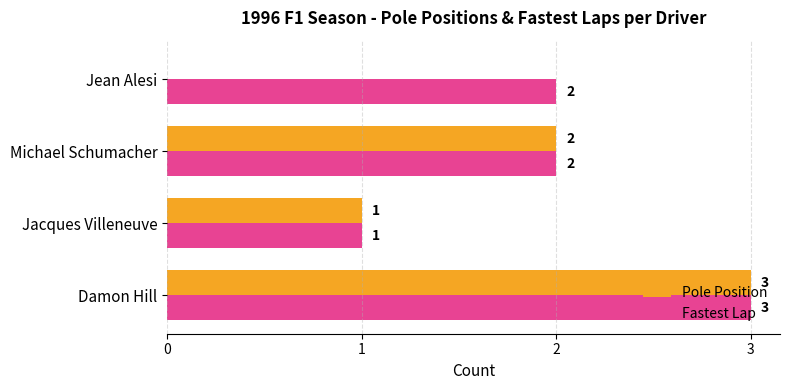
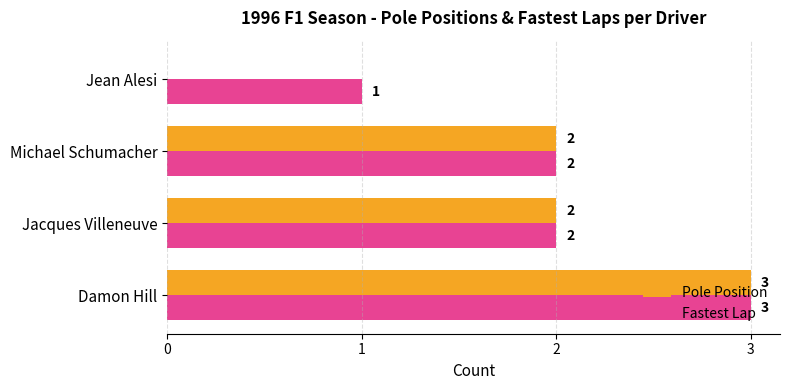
Fastest Lap, Jean Alesi: 2 -> 1
Pole Position, Jacques Villeneuve: 1 -> 2
Fastest Lap, Jacques Villeneuve: 1 -> 2
